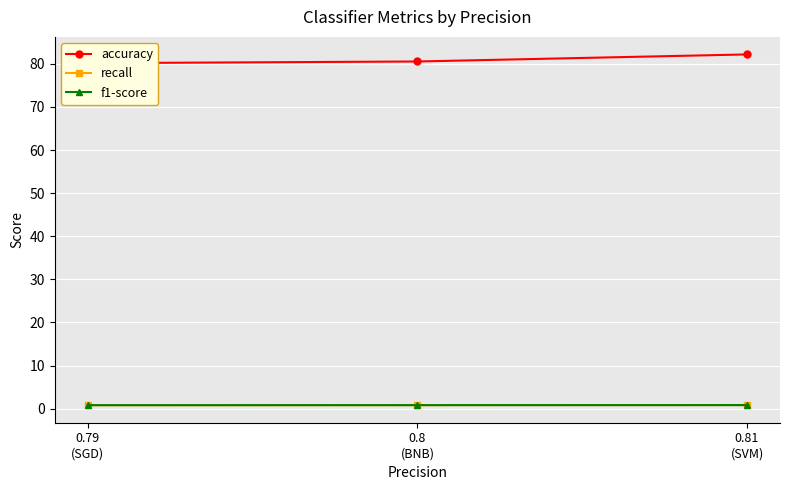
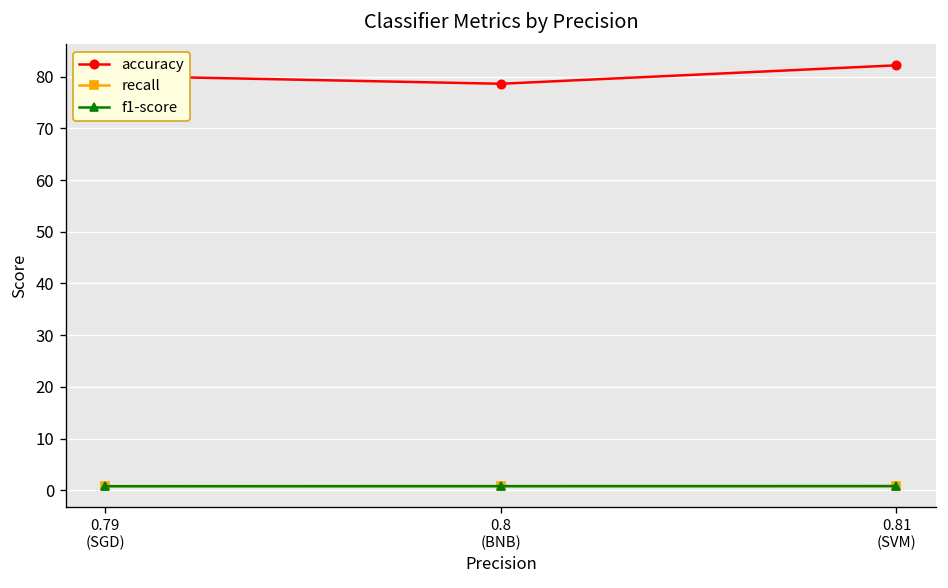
accuracy, 0.8 (BNB): 81 -> 79
